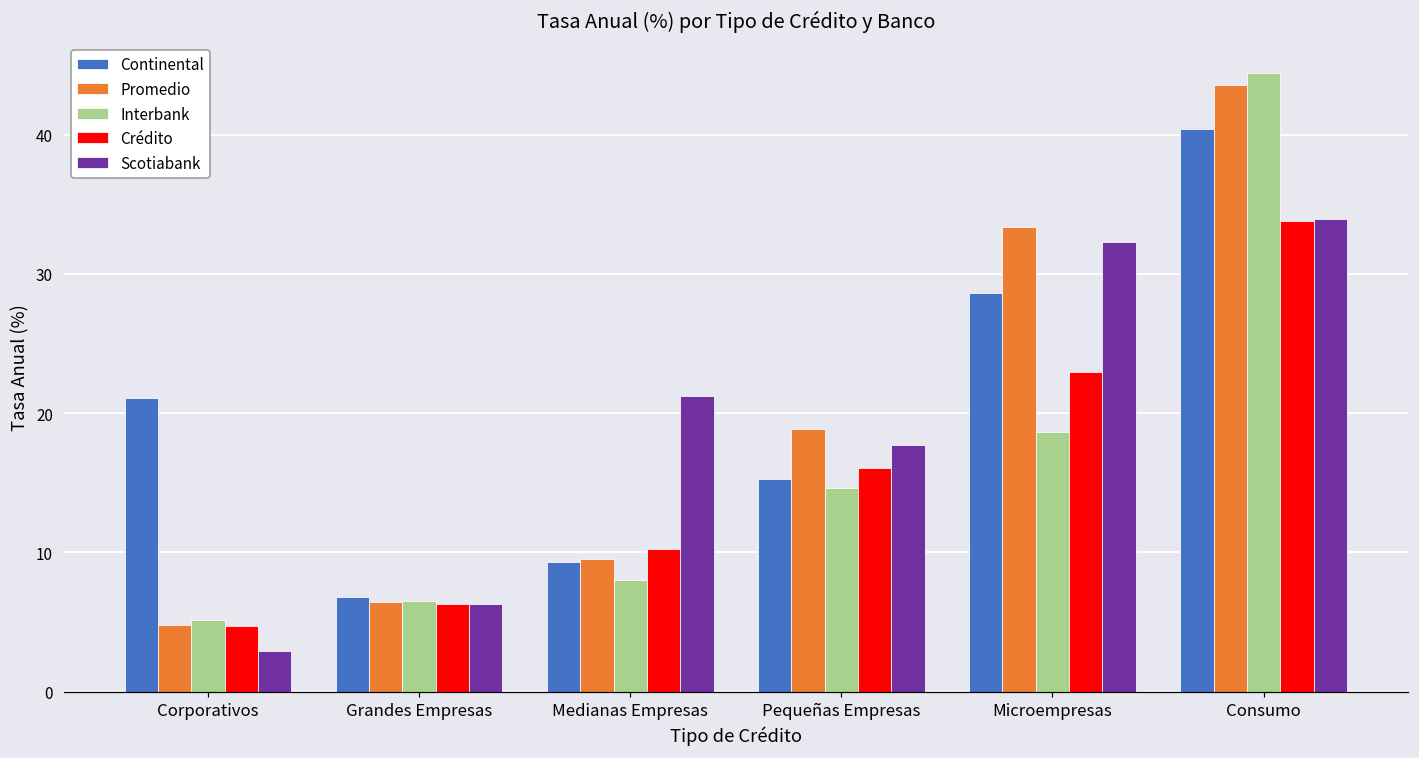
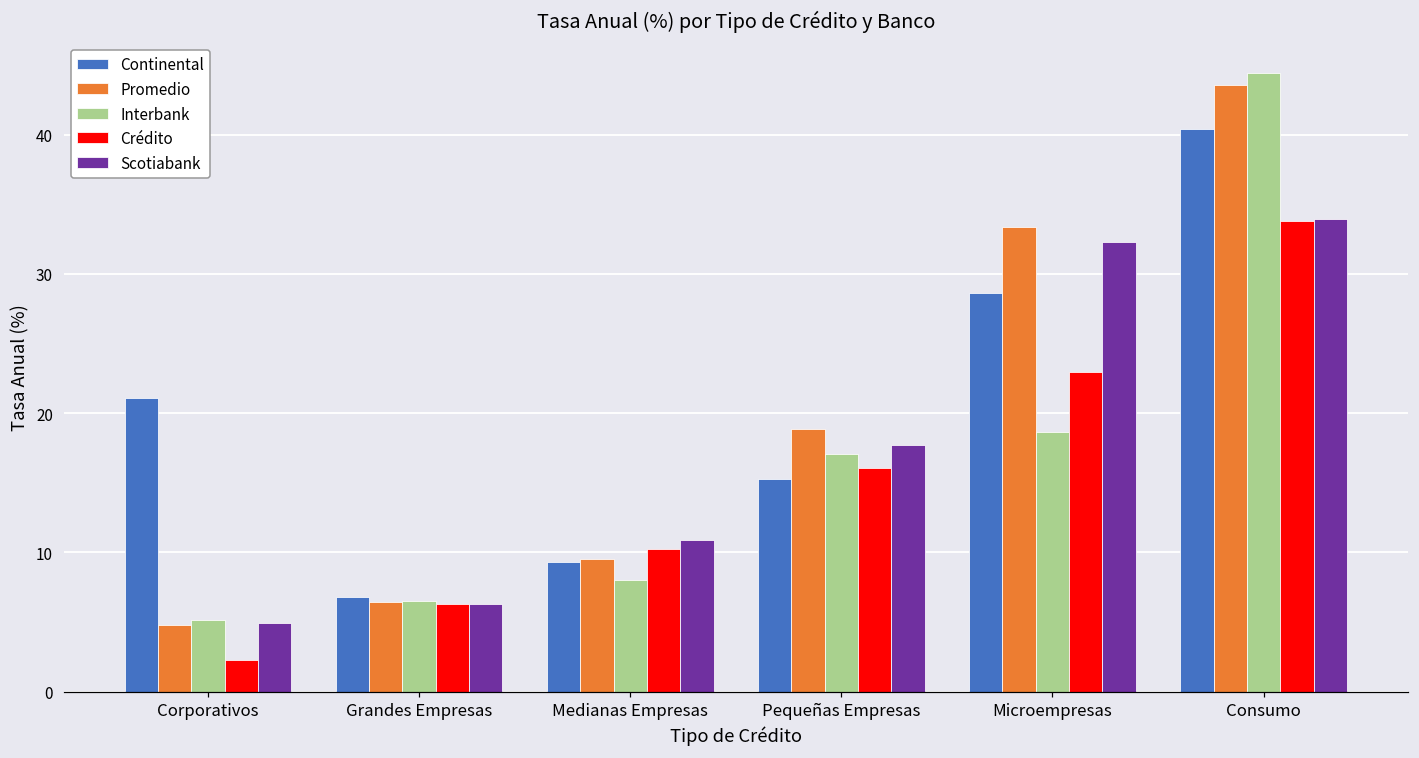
Crédito, Corporativos: 4.7 -> 2.2
Scotiabank, Corporativos: 2.9 -> 4.9
Scotiabank, Medianas Empresas: 21.2 -> 10.9
Interbank, Pequeñas Empresas: 14.6 -> 17.1
